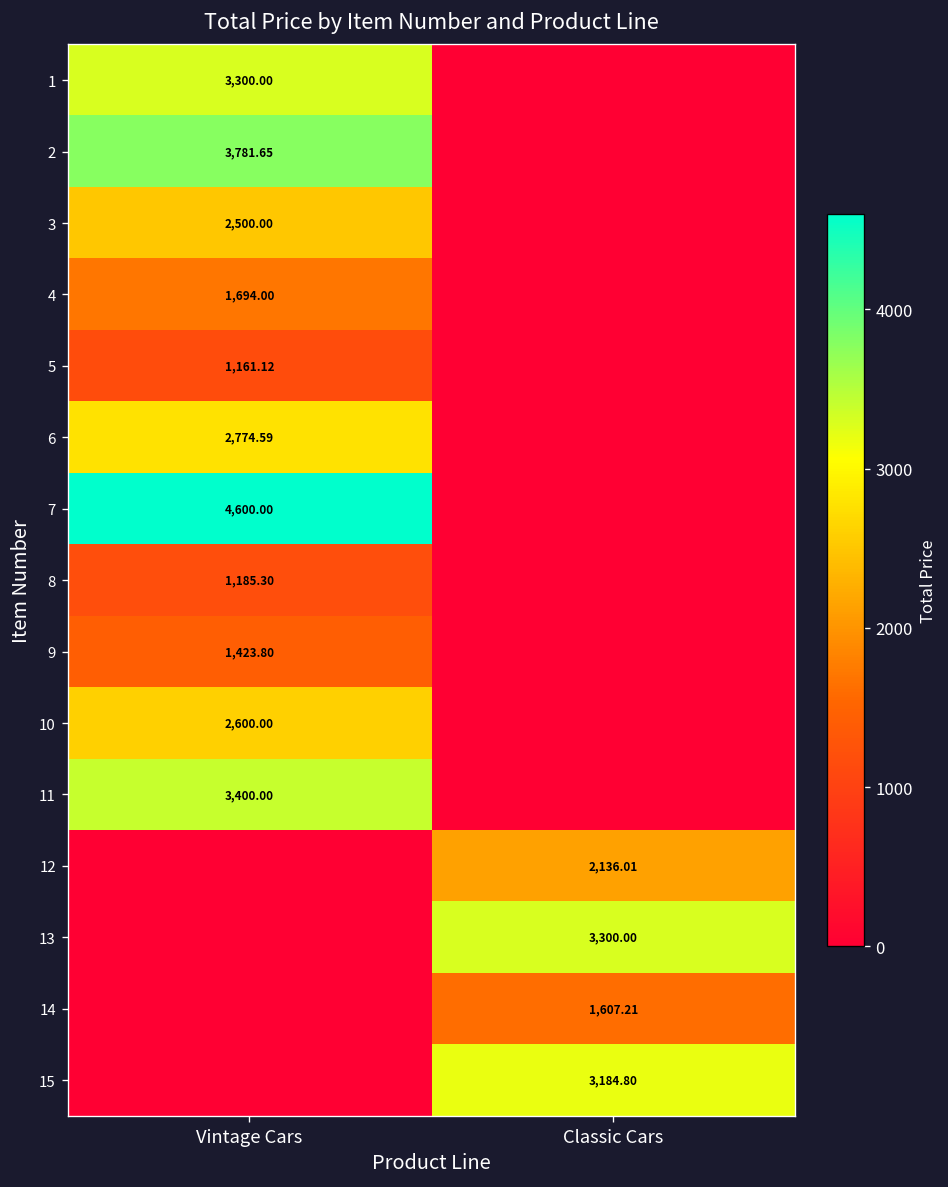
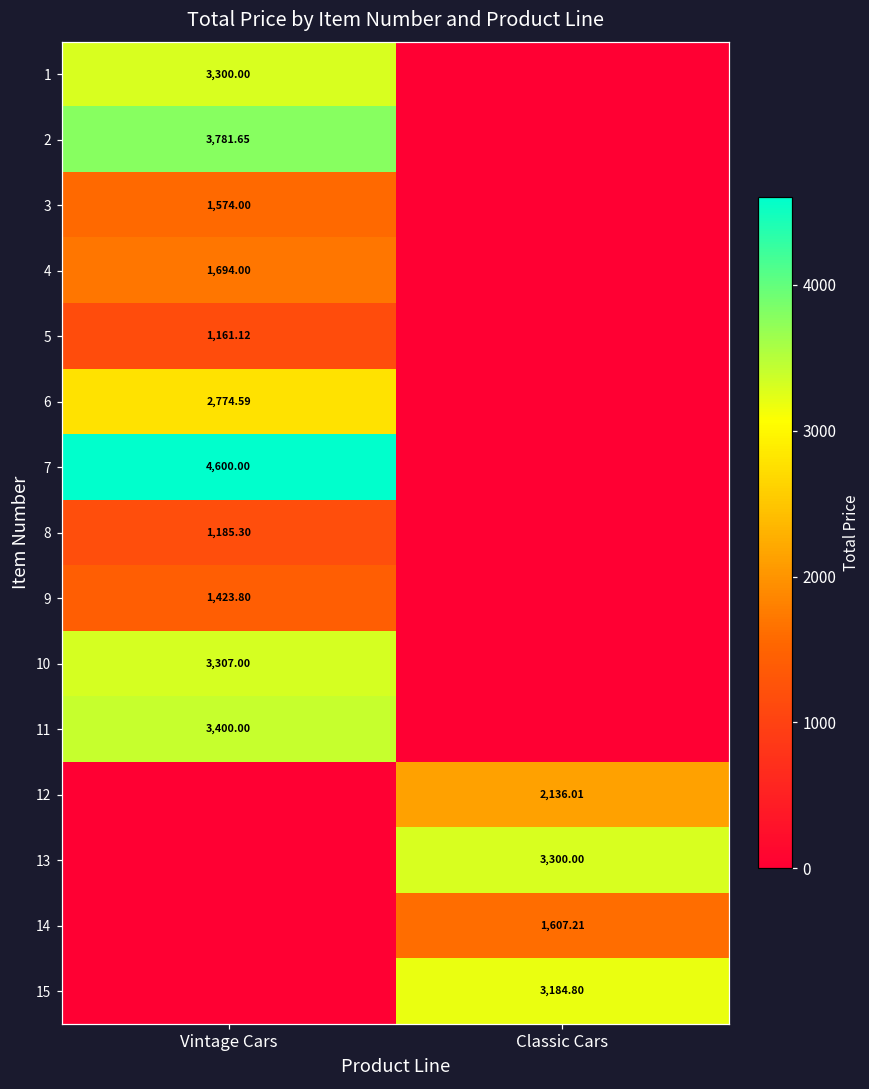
3, Vintage Cars: 2,500.00 -> 1,574.00
10, Vintage Cars: 2,600.00 -> 3,307.00
